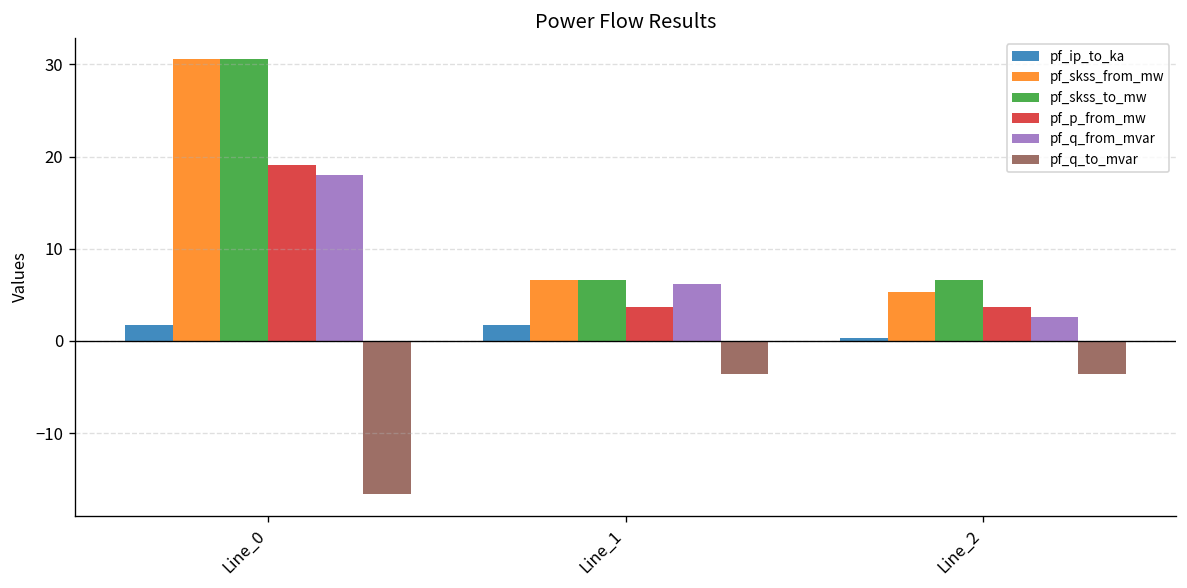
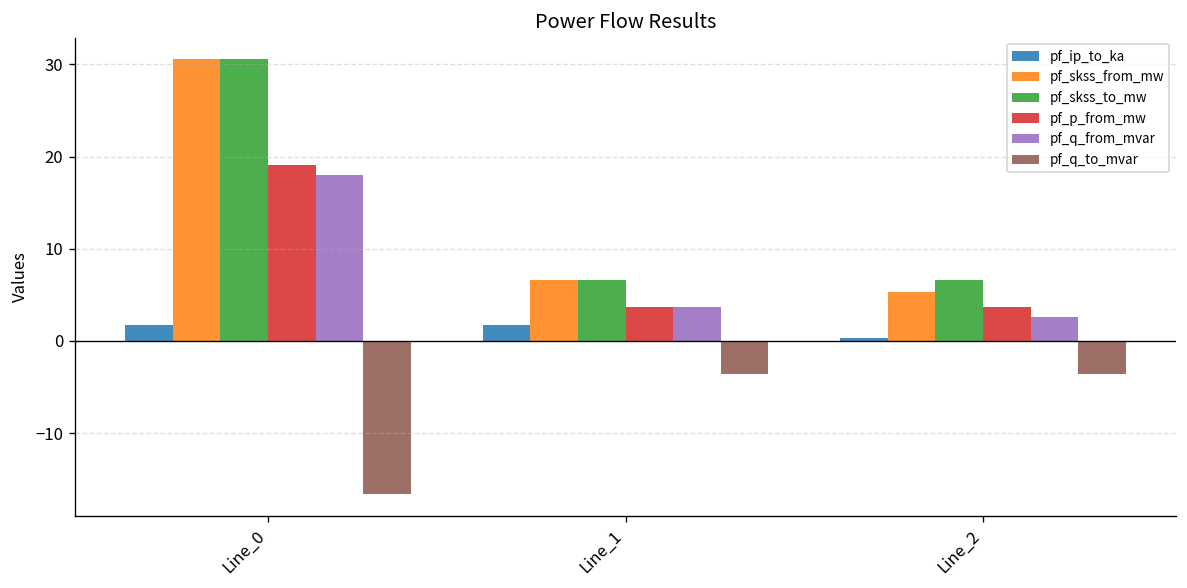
pf_q_from_mvar, Line_1: 6 -> 4
